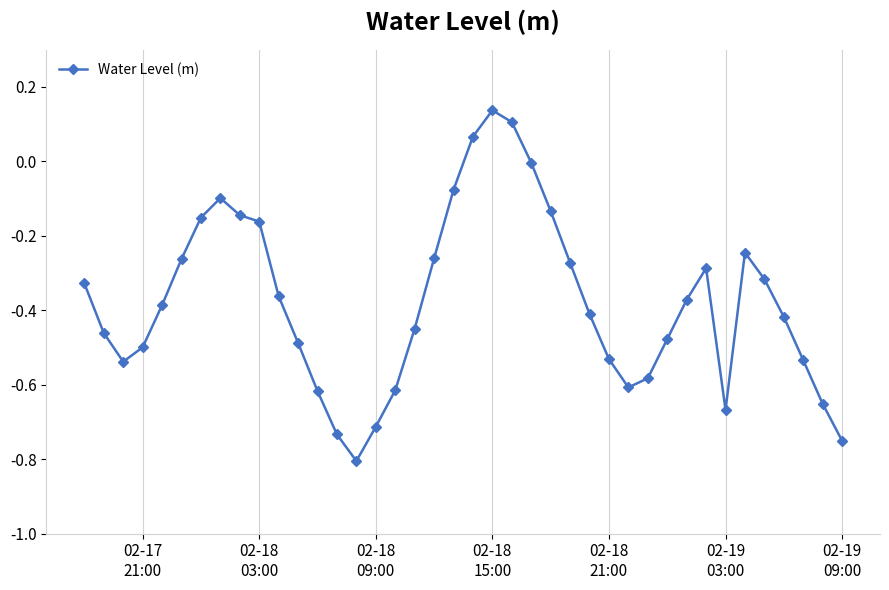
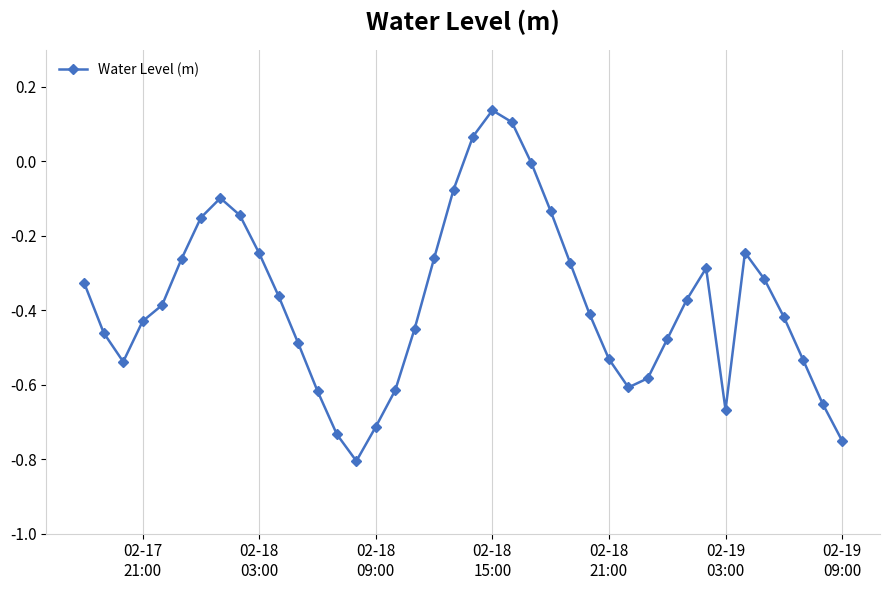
02-17 21:00: -0.50 -> -0.43
02-18 03:00: -0.16 -> -0.25
